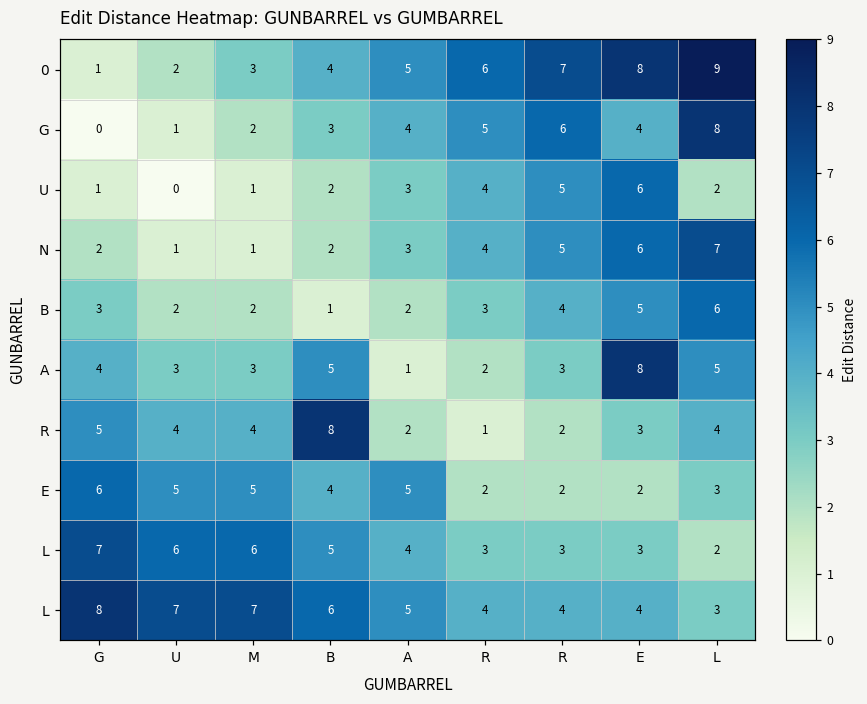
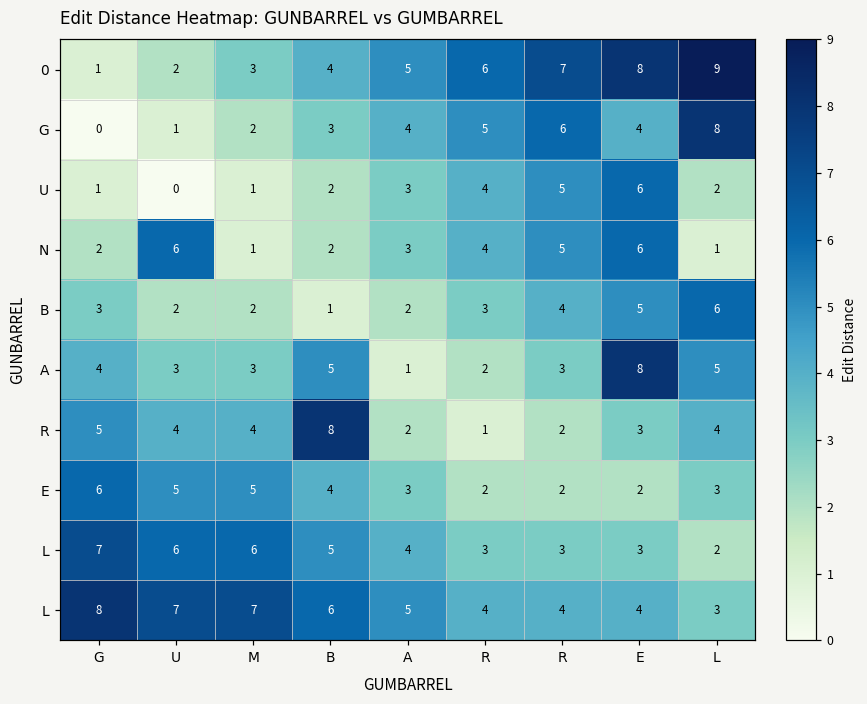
N, U: 1 -> 6
N, L: 7 -> 1
E, A: 5 -> 3
